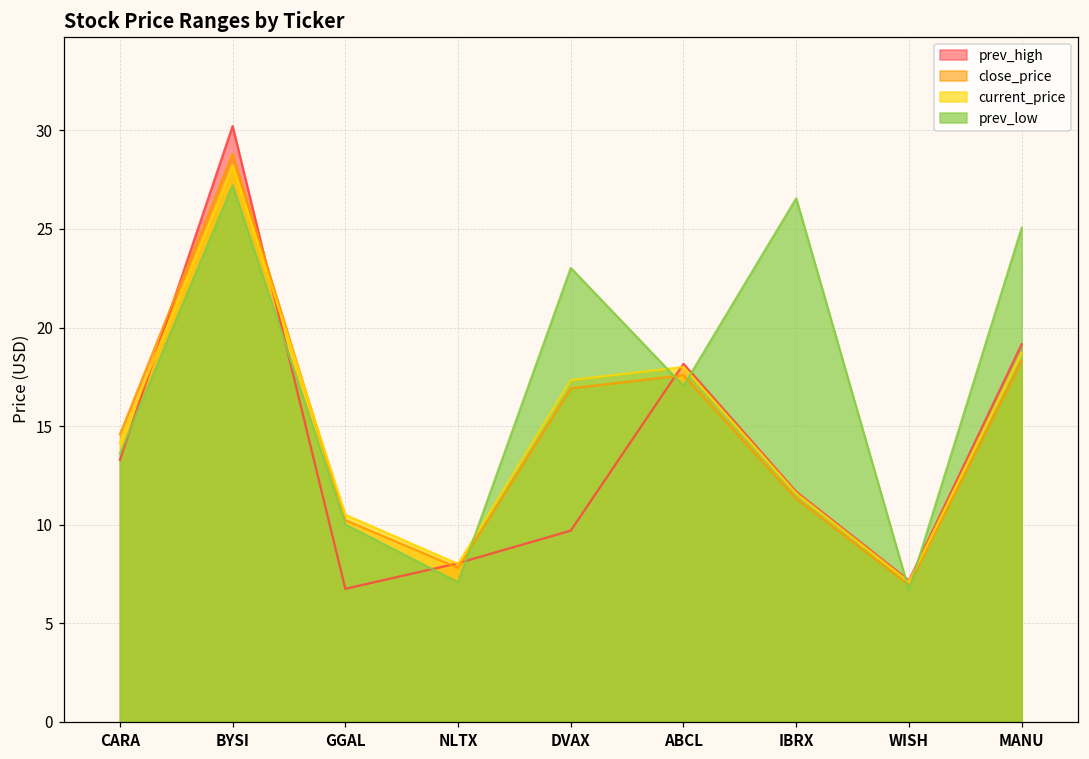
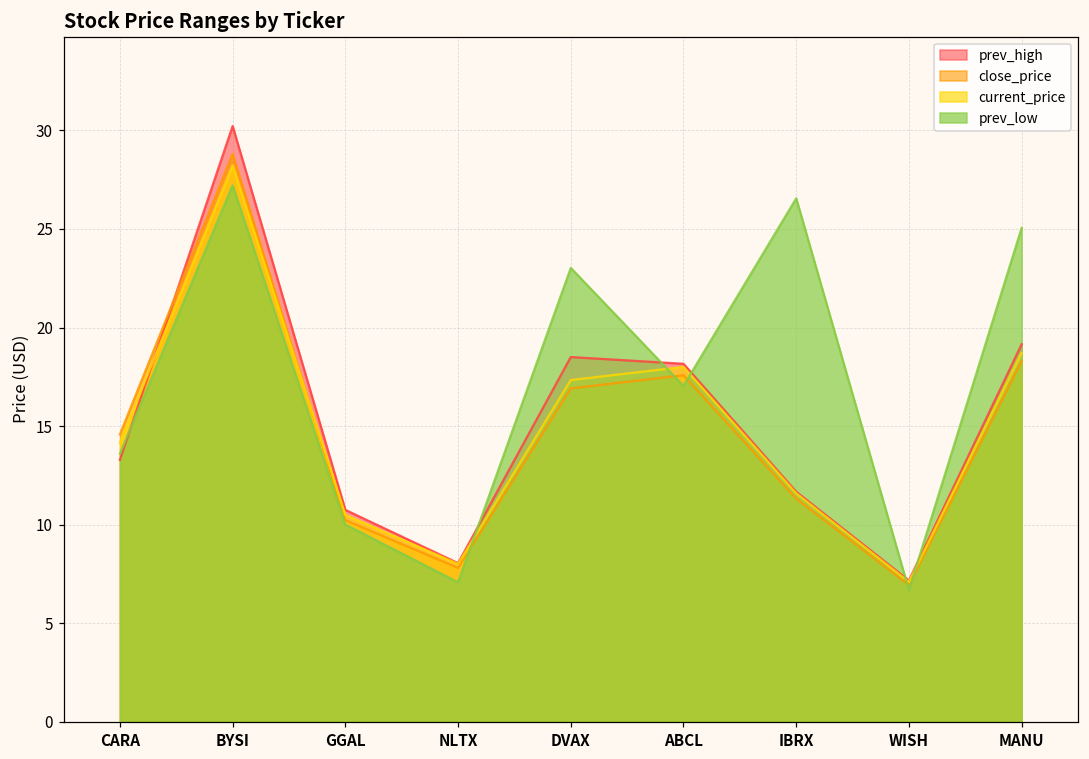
prev_high, GGAL: 6.8 -> 10.8
prev_high, DVAX: 9.7 -> 18.5
